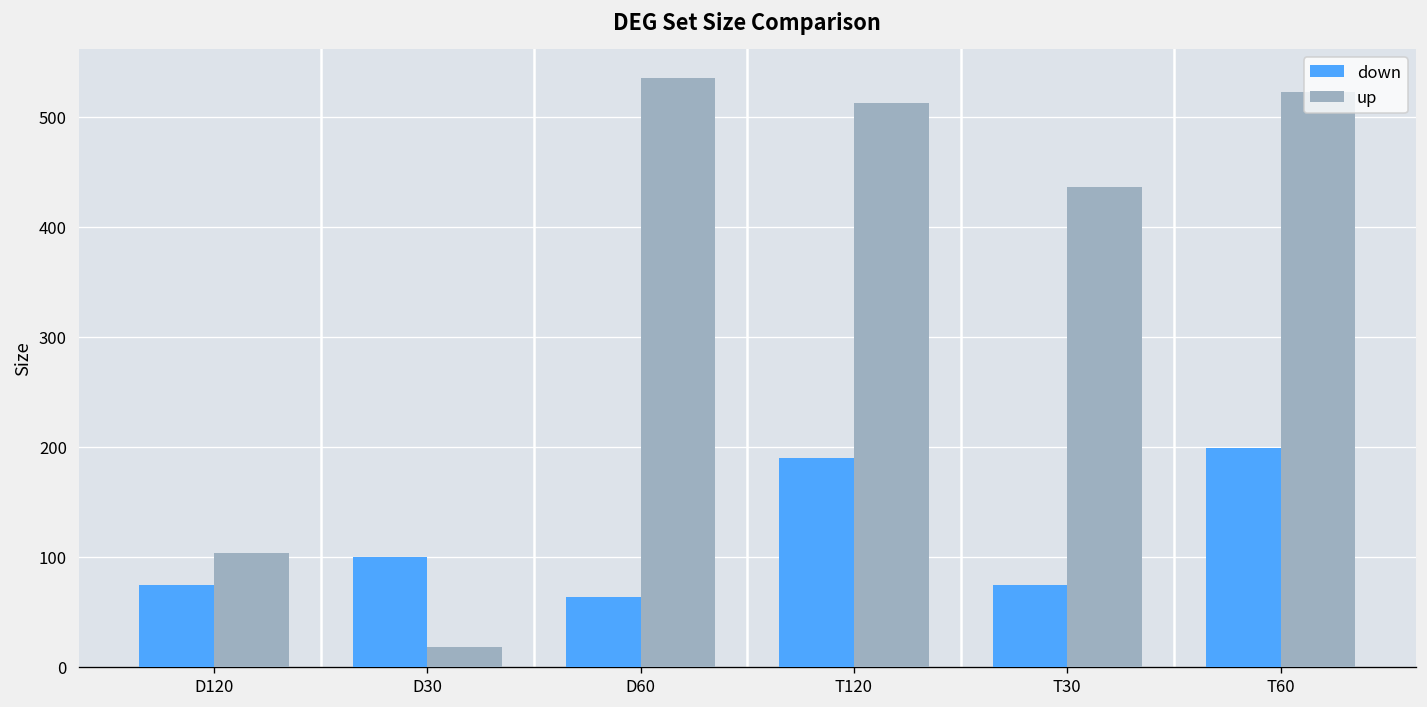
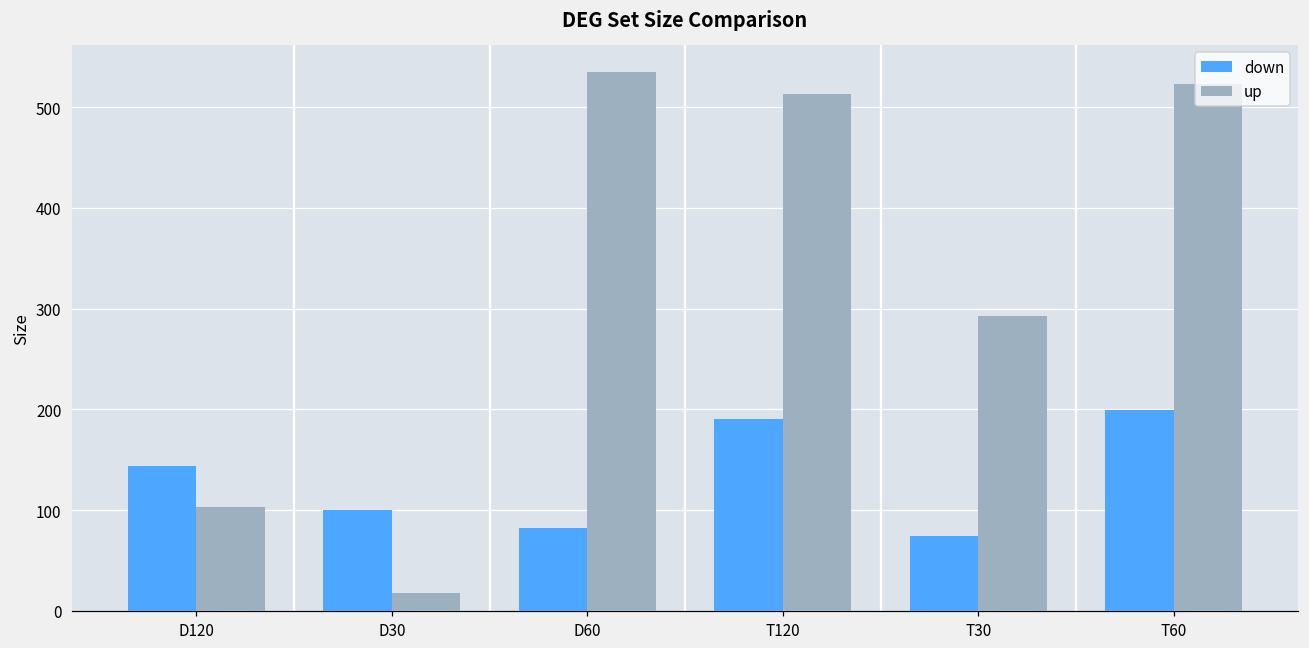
down, D120: 70 -> 140
down, D60: 60 -> 80
up, T30: 440 -> 290
